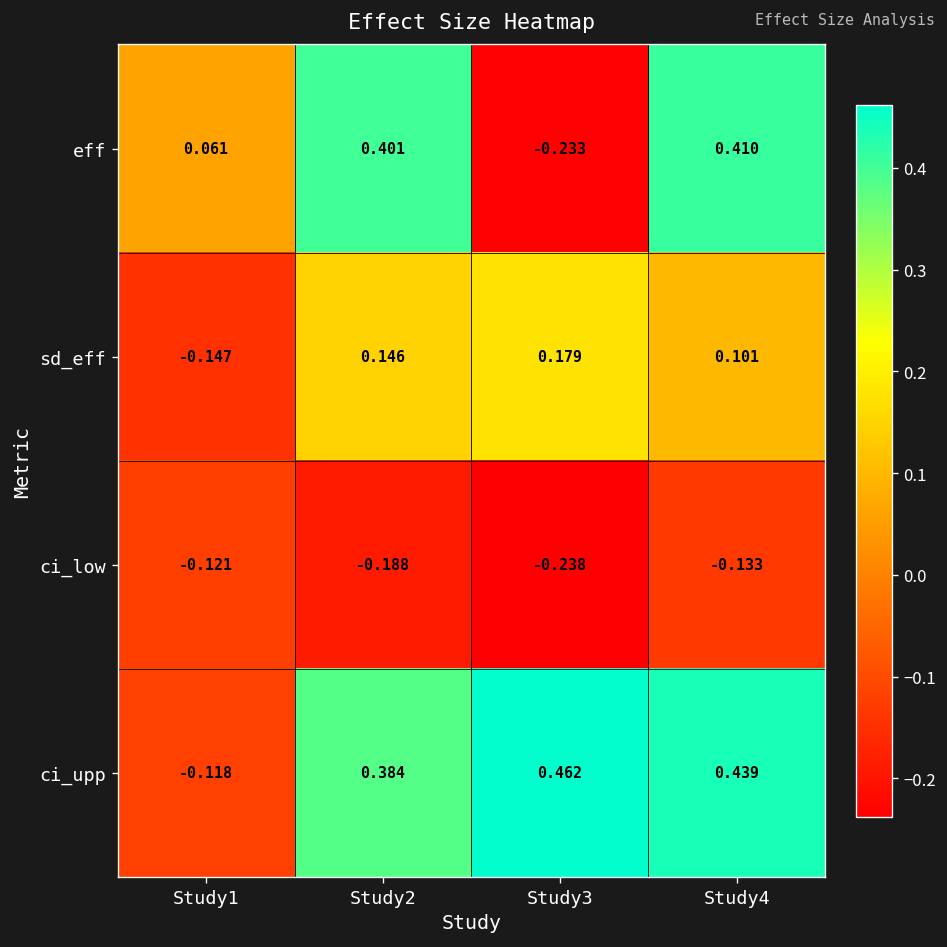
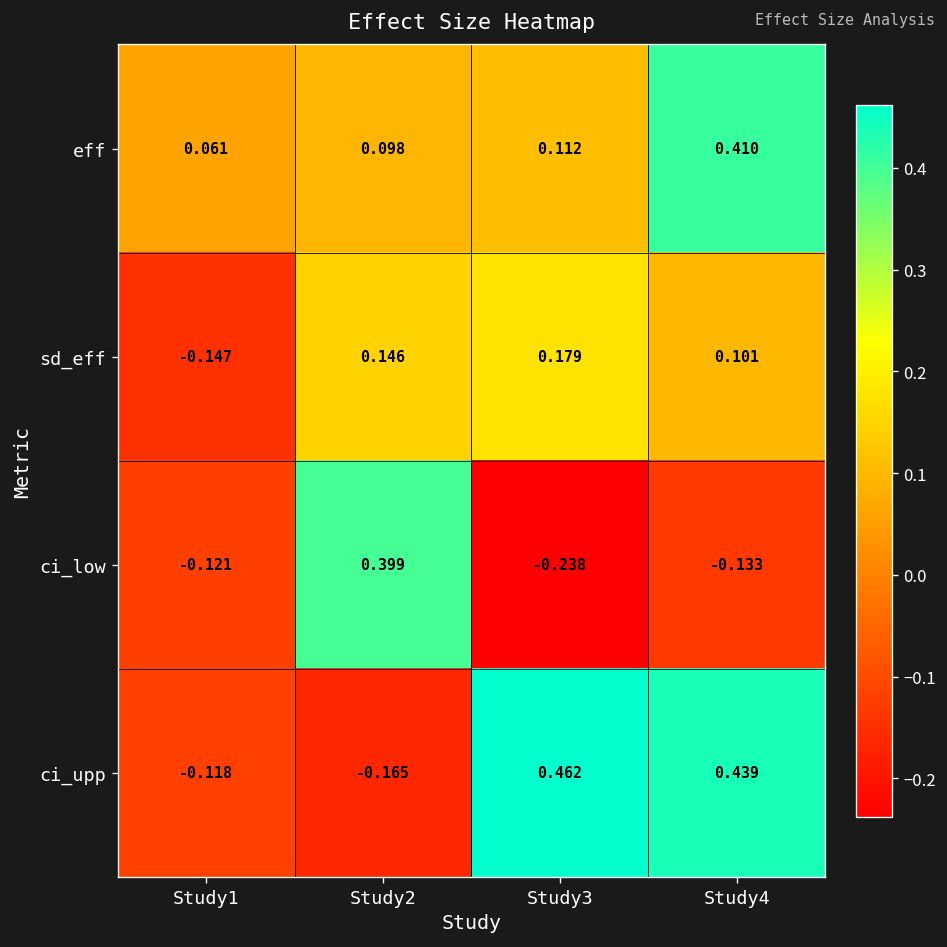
eff, Study2: 0.401 -> 0.098
eff, Study3: -0.233 -> 0.112
ci_low, Study2: -0.188 -> 0.399
ci_upp, Study2: 0.384 -> -0.165
